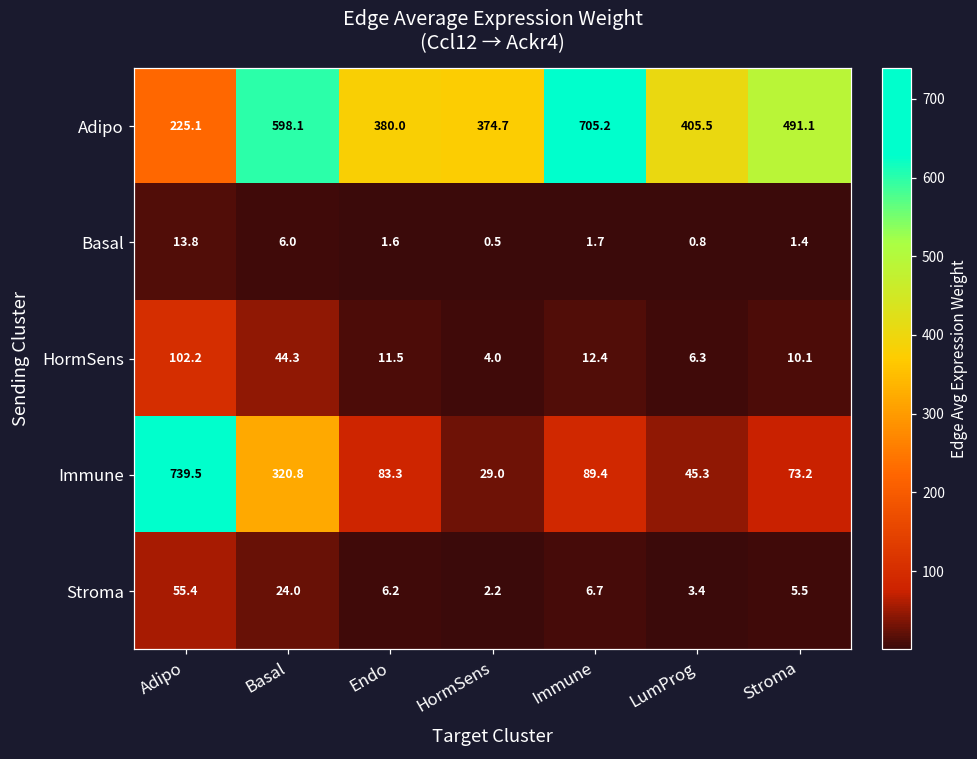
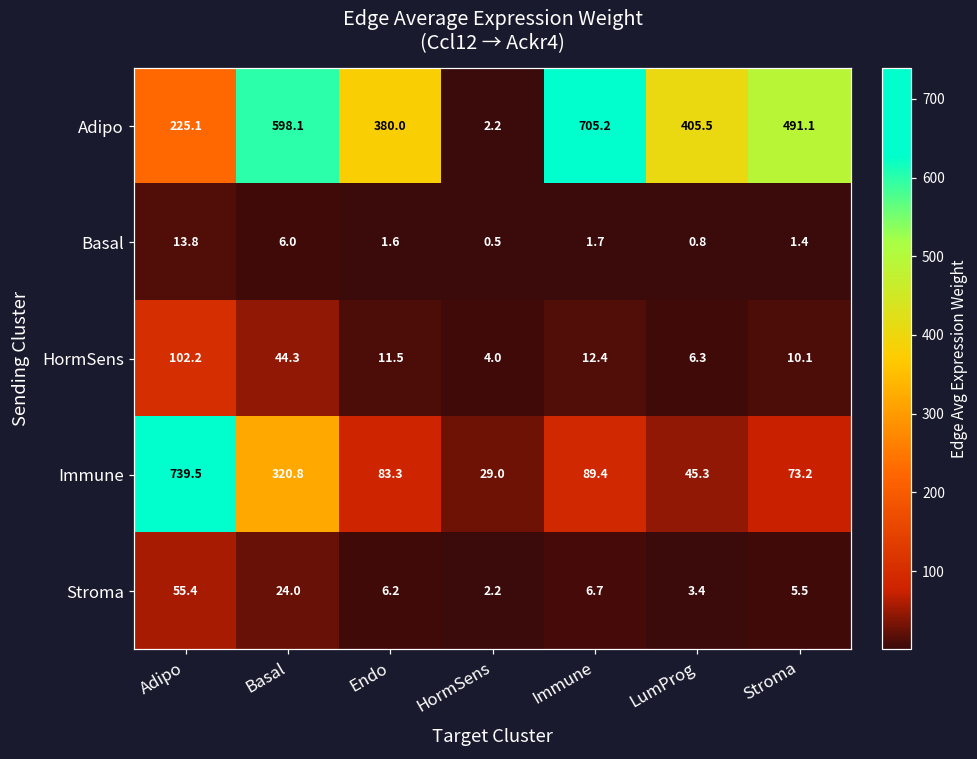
Adipo, HormSens: 374.7 -> 2.2
